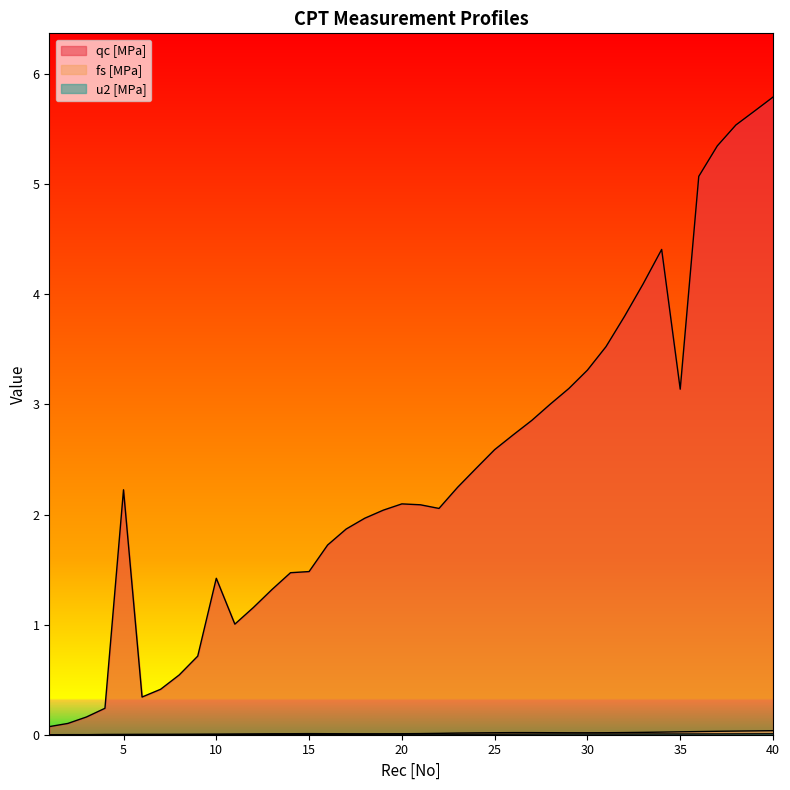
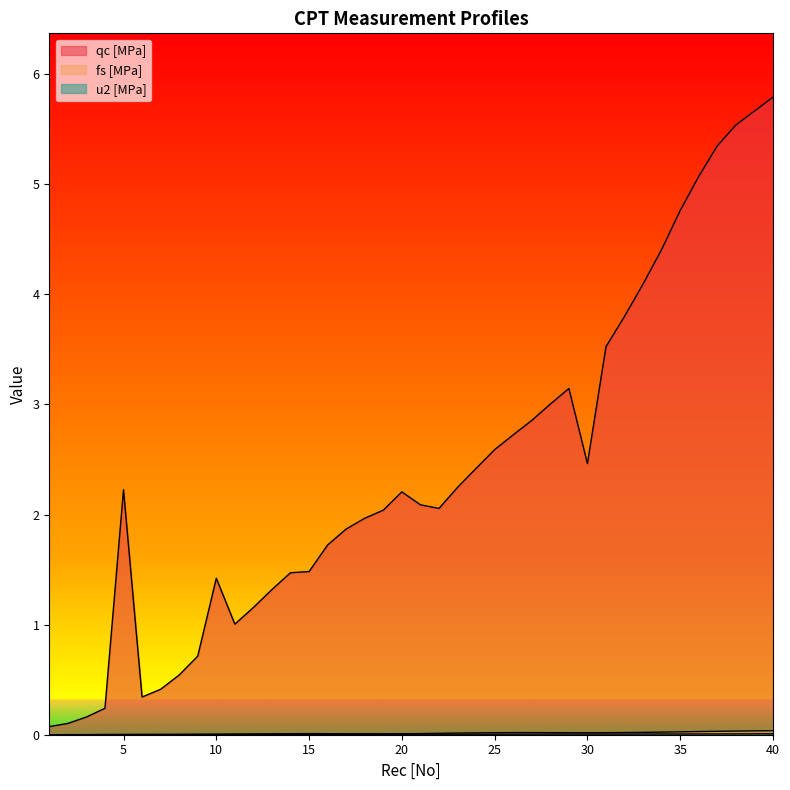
qc [MPa], 20: 2.10 -> 2.21
qc [MPa], 30: 3.31 -> 2.46
qc [MPa], 35: 3.14 -> 4.76
